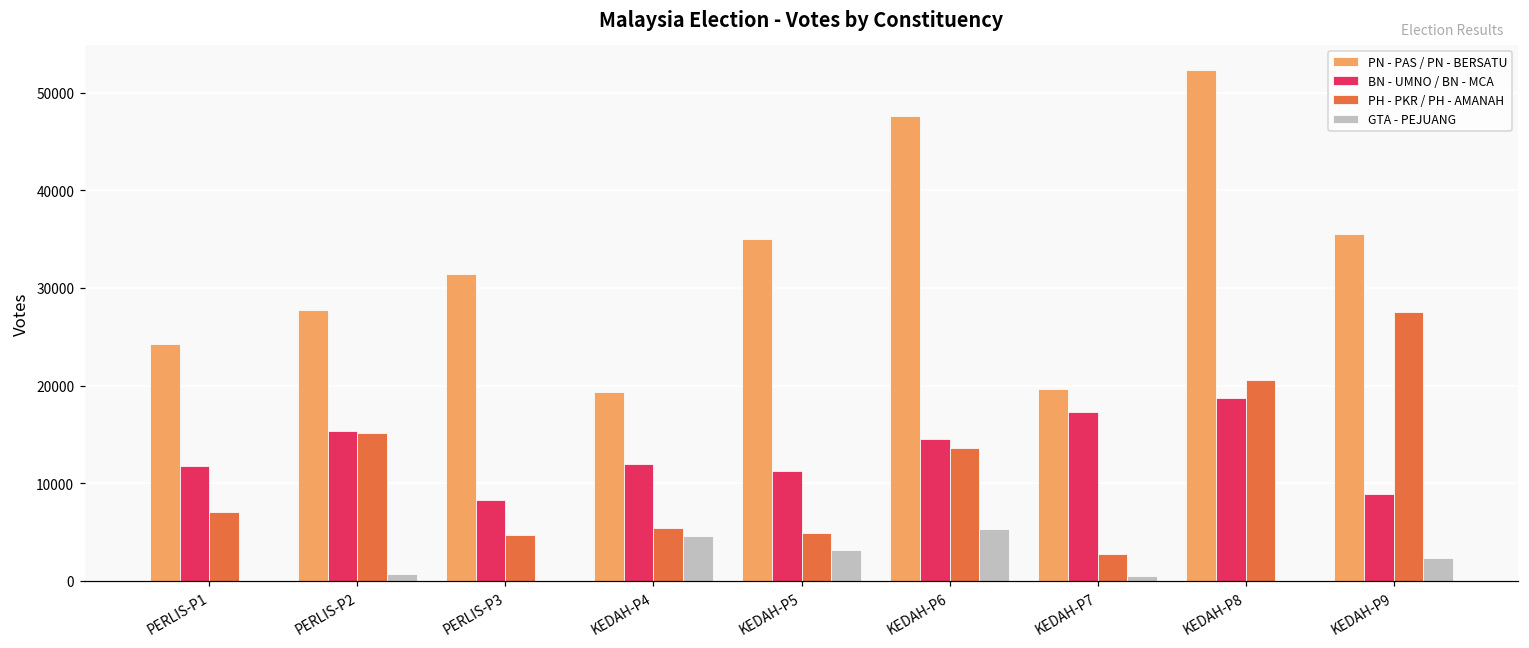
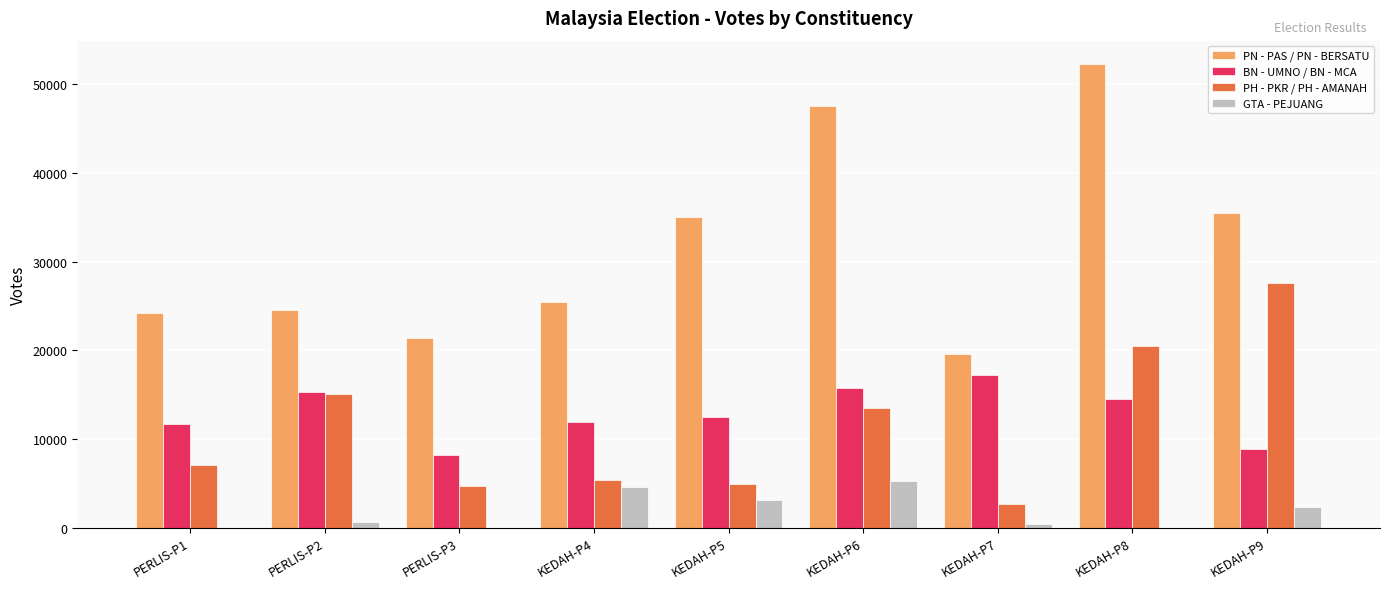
PN - PAS / PN - BERSATU, PERLIS-P2: 28000 -> 25000
PN - PAS / PN - BERSATU, PERLIS-P3: 31000 -> 21000
PN - PAS / PN - BERSATU, KEDAH-P4: 19000 -> 25000
BN - UMNO / BN - MCA, KEDAH-P5: 11000 -> 12000
BN - UMNO / BN - MCA, KEDAH-P6: 14000 -> 16000
BN - UMNO / BN - MCA, KEDAH-P8: 19000 -> 15000
